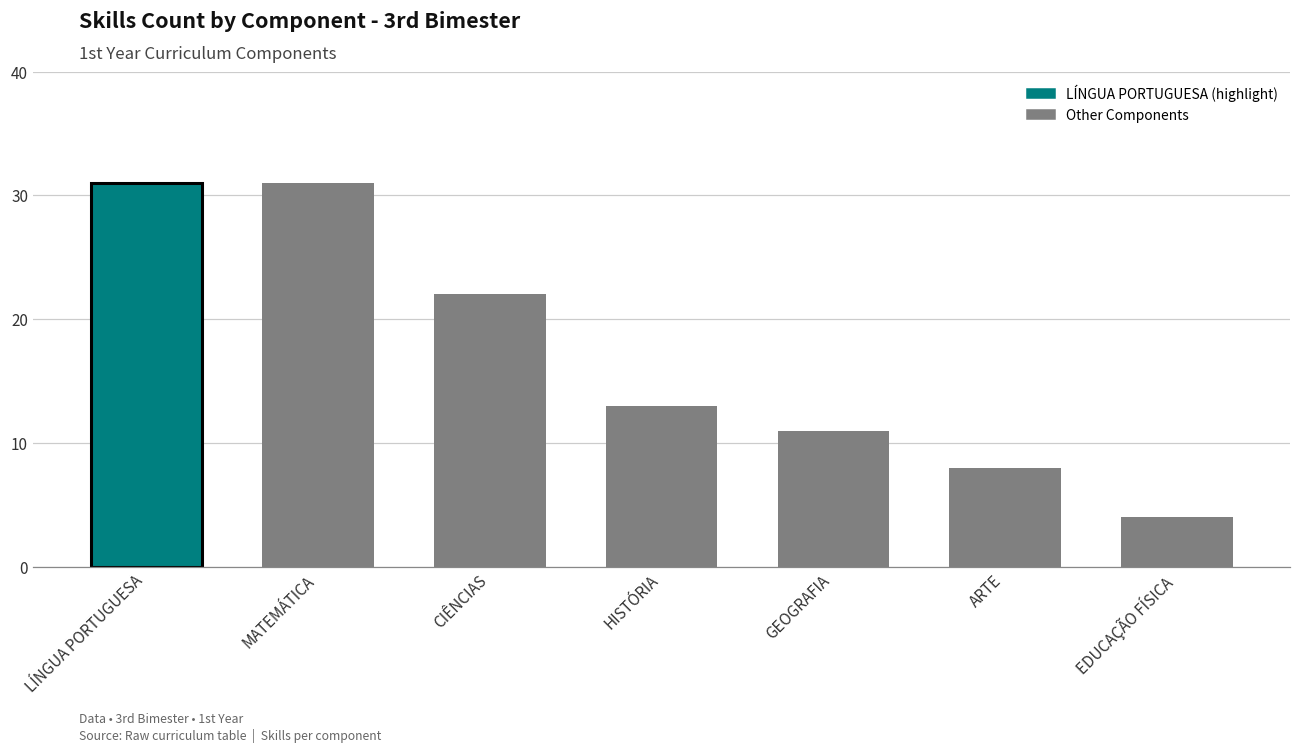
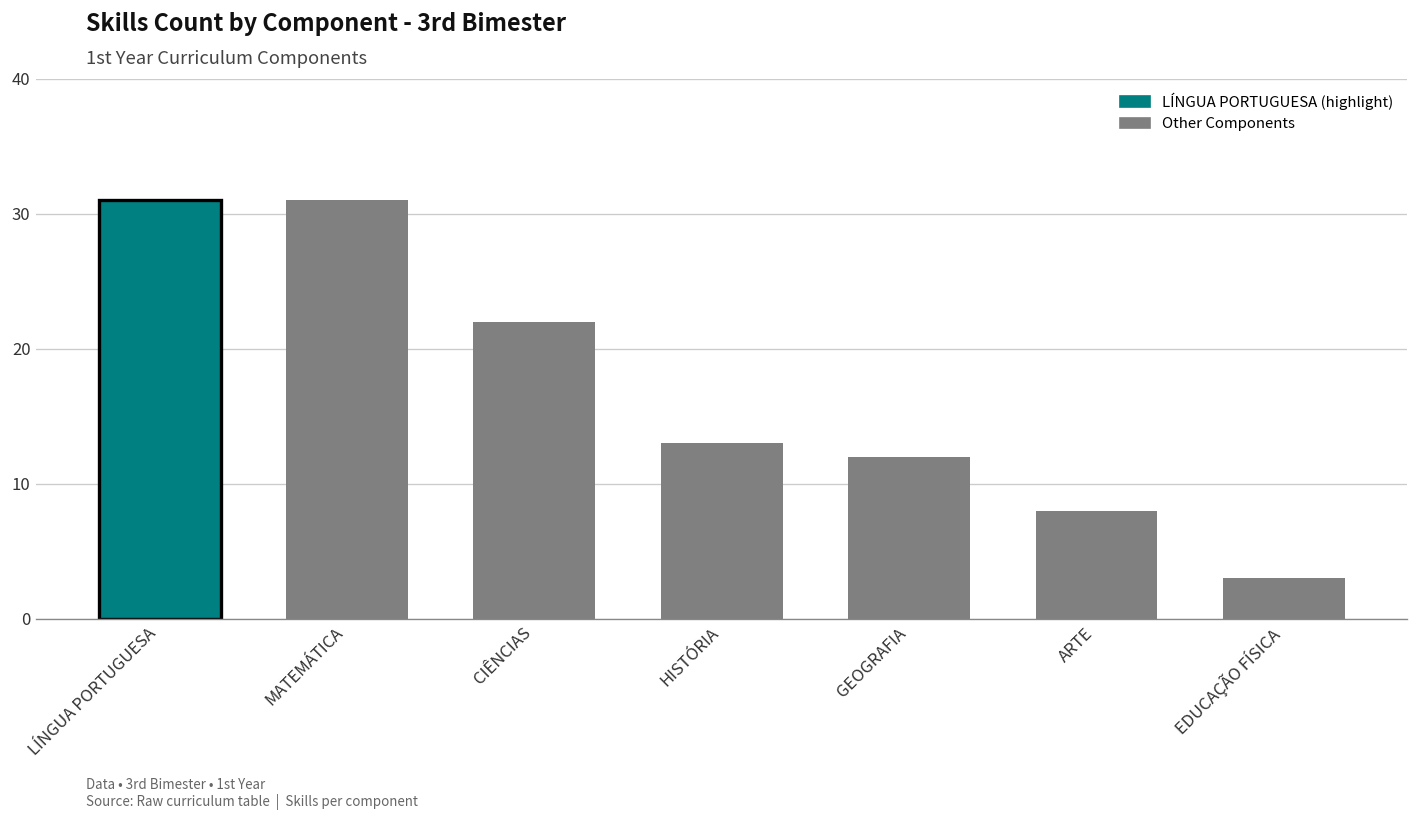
GEOGRAFIA: 11 -> 12
EDUCAÇÃO FÍSICA: 4 -> 3
